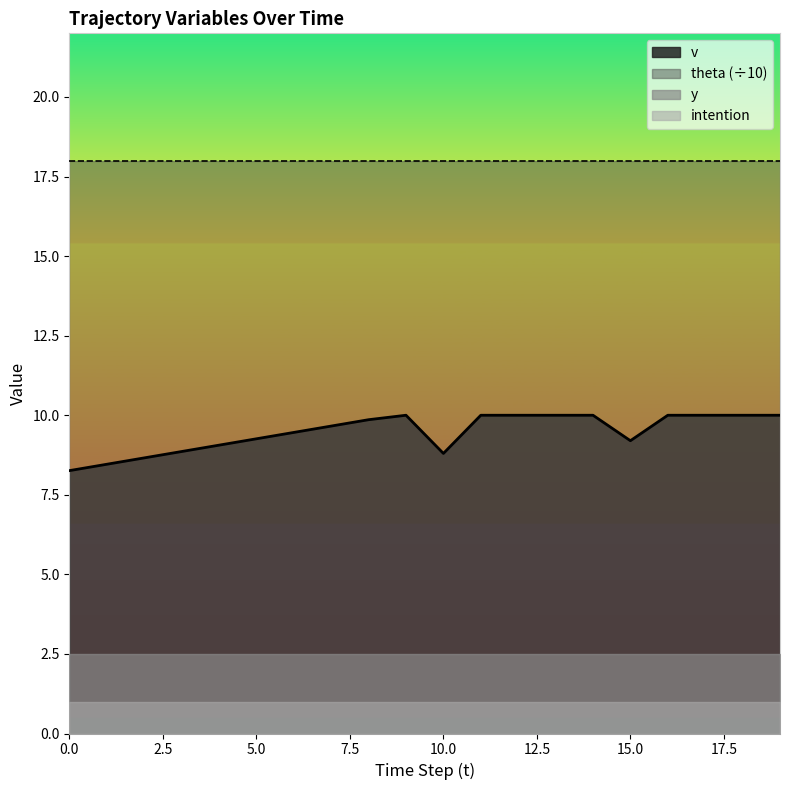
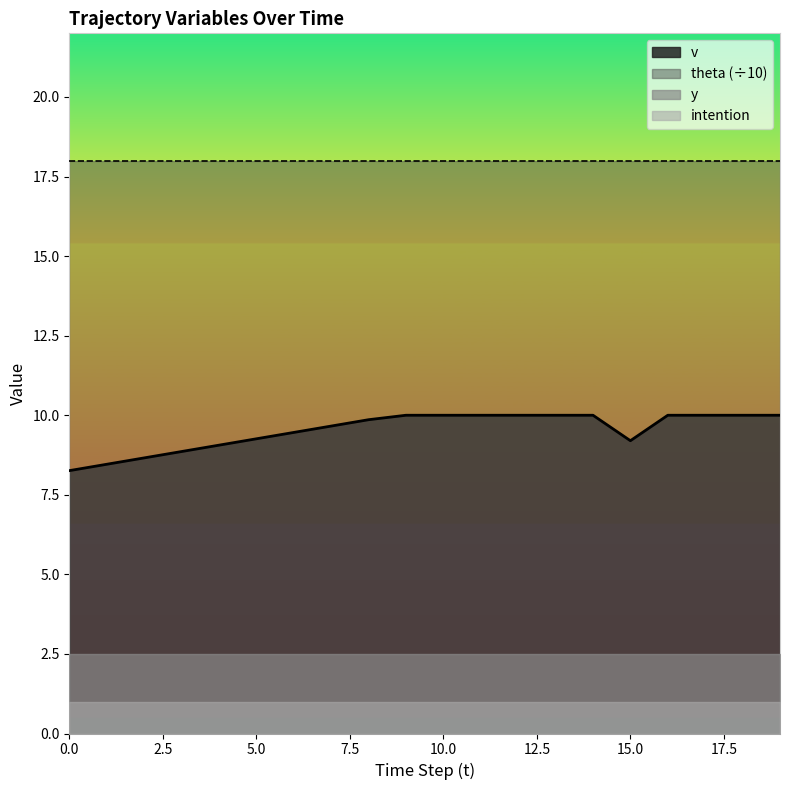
v, 10.0: 8.8 -> 10.0
